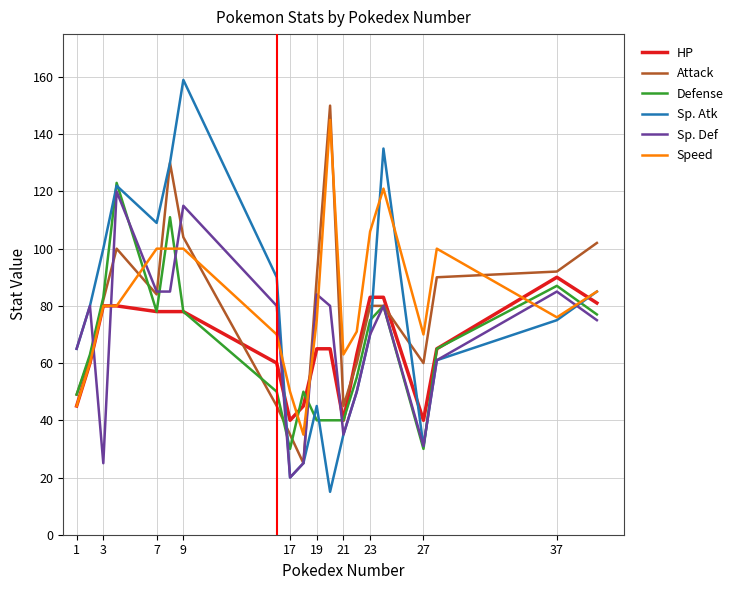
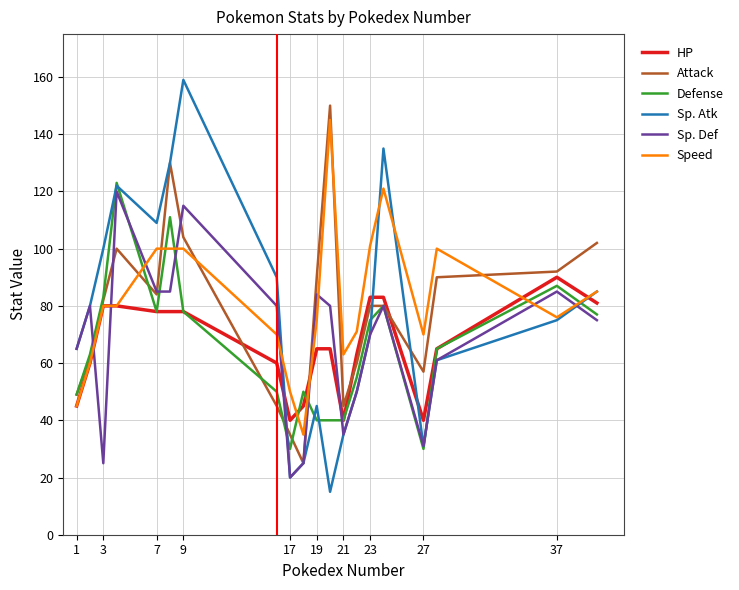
Speed, 23: 106 -> 101
Attack, 27: 60 -> 57
